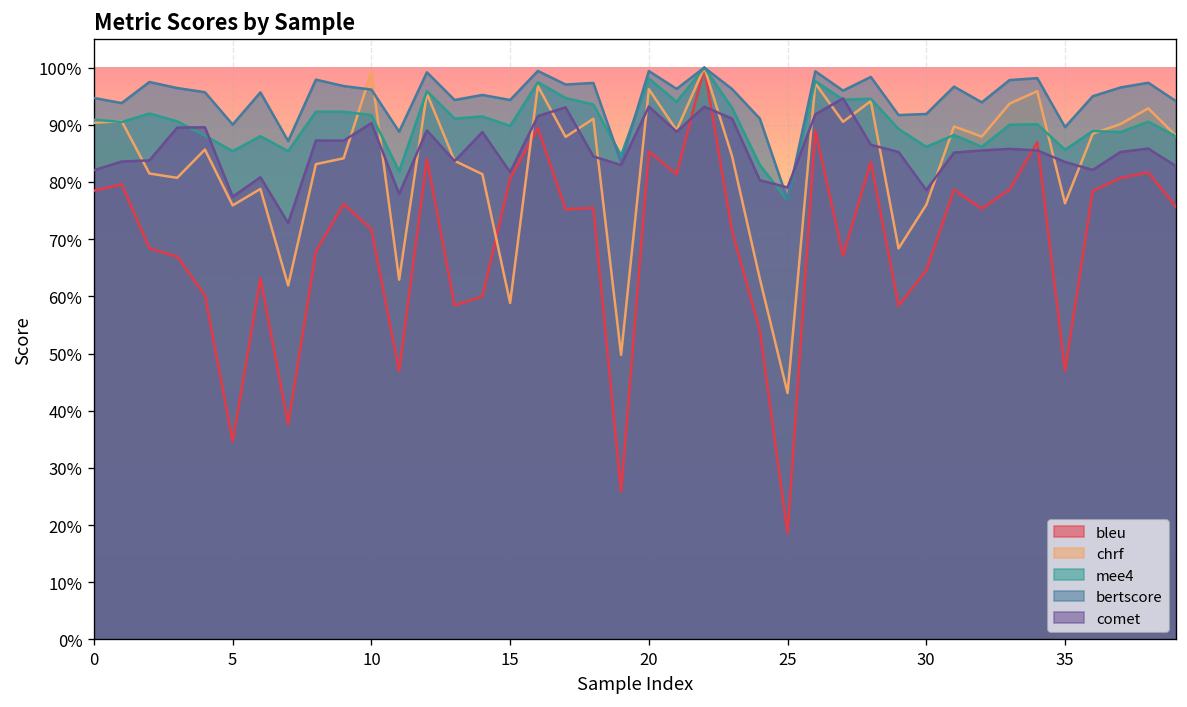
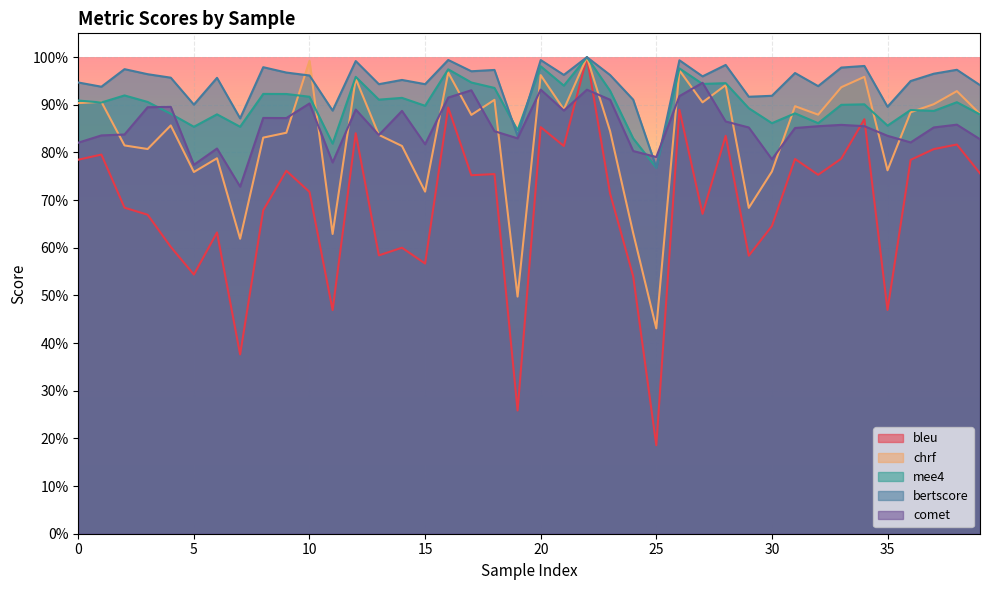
bleu, 5: 35% -> 54%
bleu, 15: 81% -> 57%
chrf, 15: 59% -> 72%
